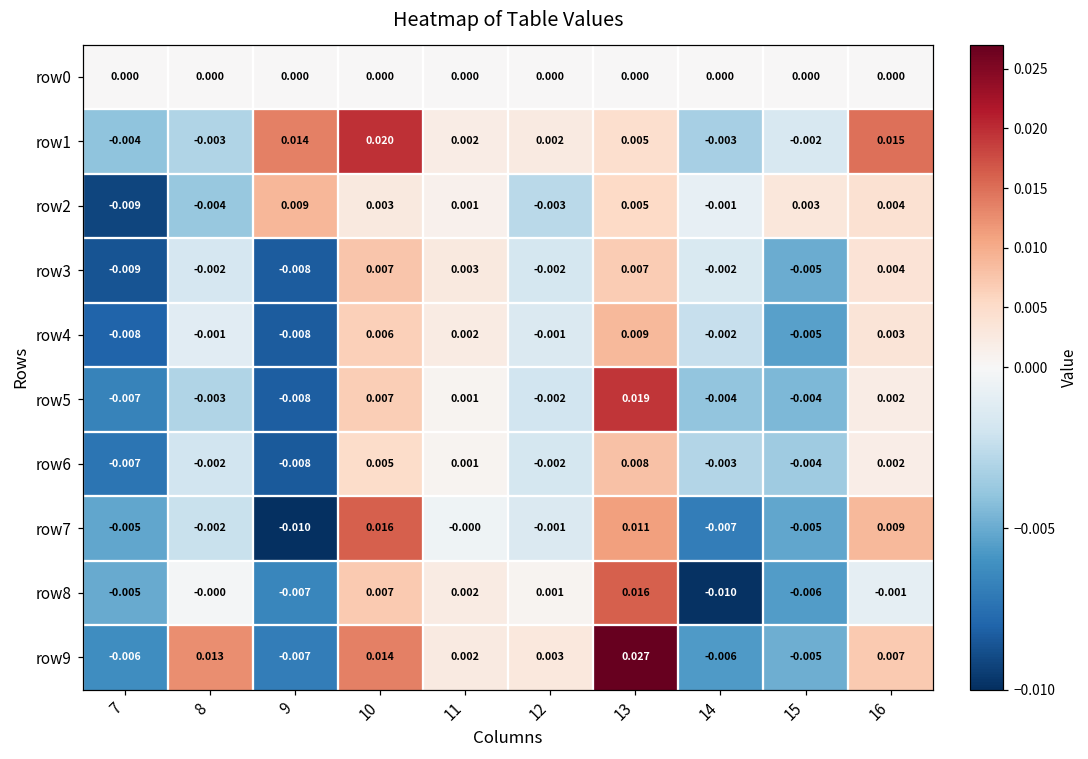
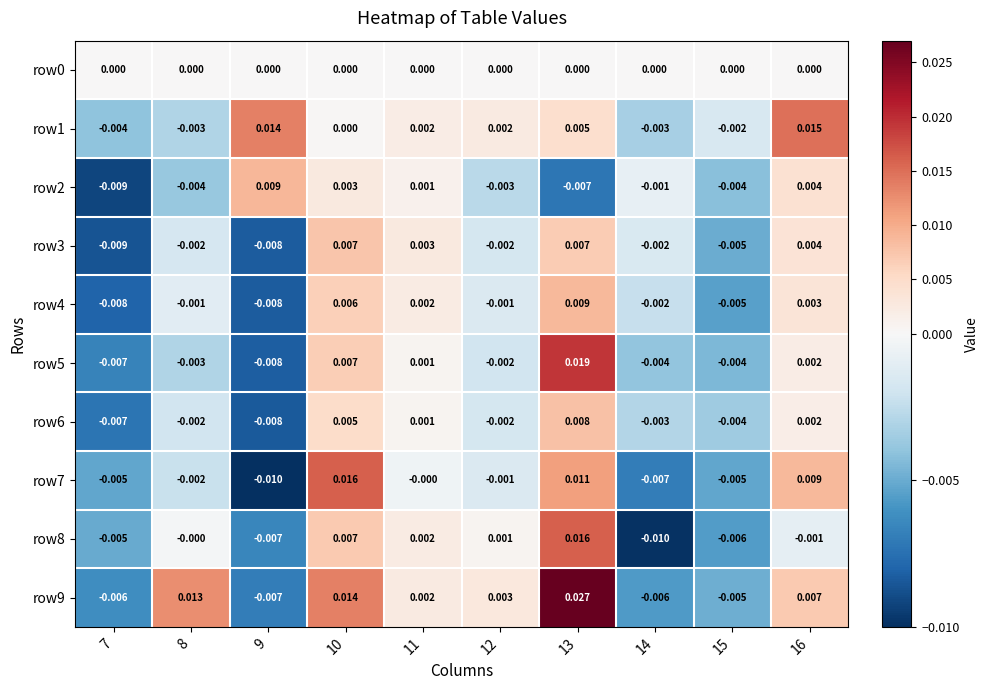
row1, 10: 0.020 -> 0.000
row2, 13: 0.005 -> -0.007
row2, 15: 0.003 -> -0.004
